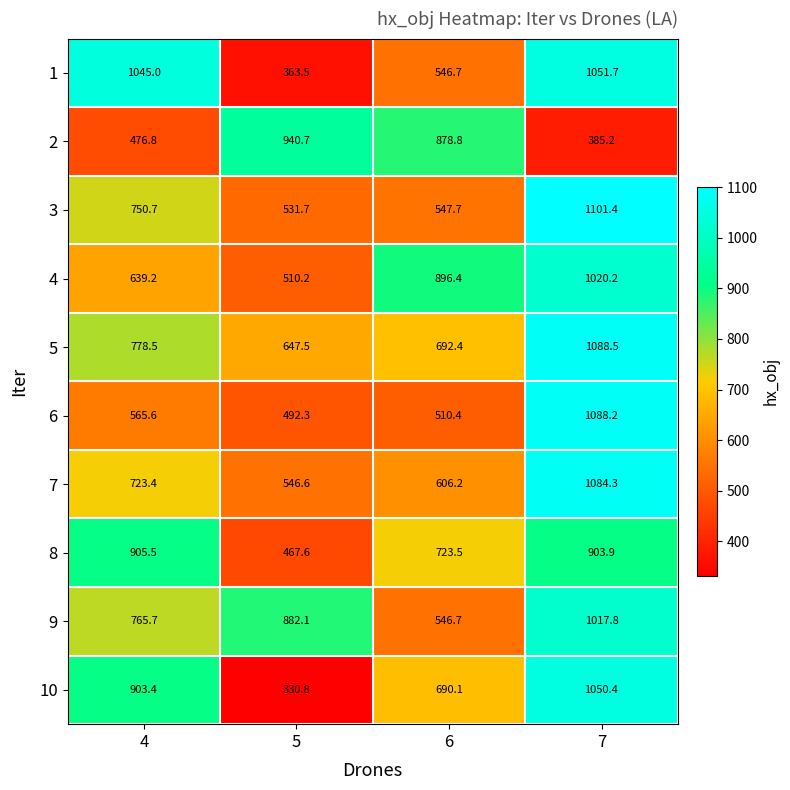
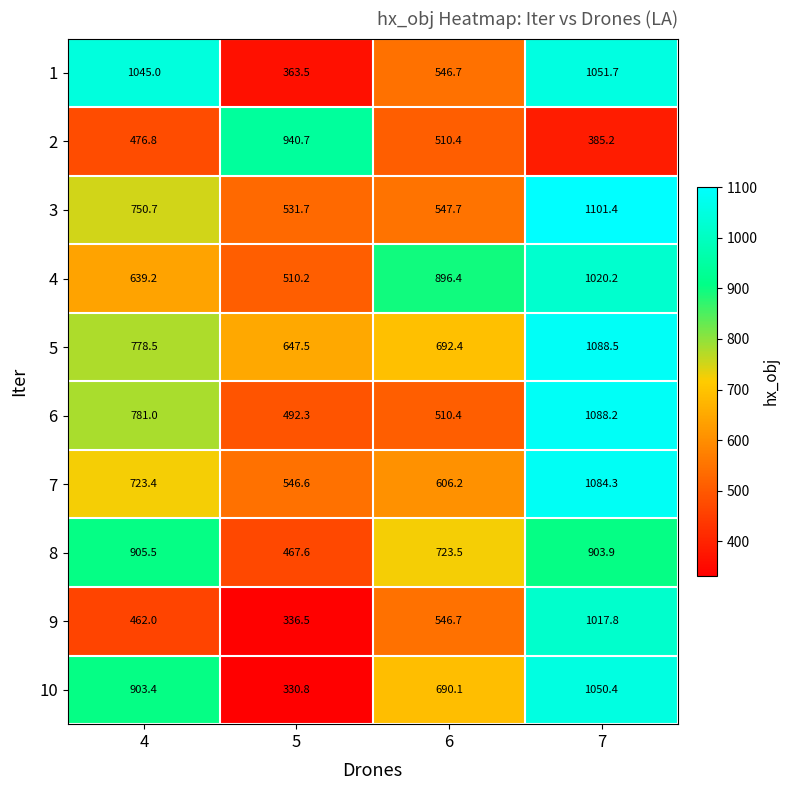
2, 6: 878.8 -> 510.4
6, 4: 565.6 -> 781.0
9, 4: 765.7 -> 462.0
9, 5: 882.1 -> 336.5
